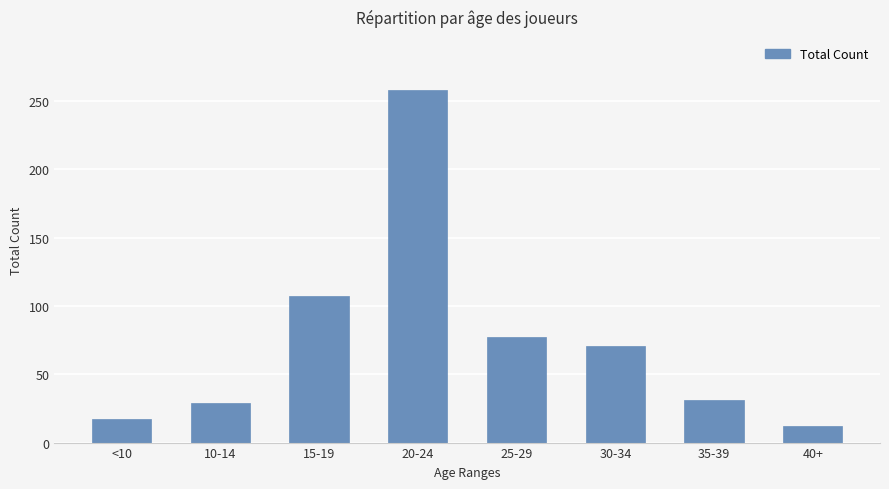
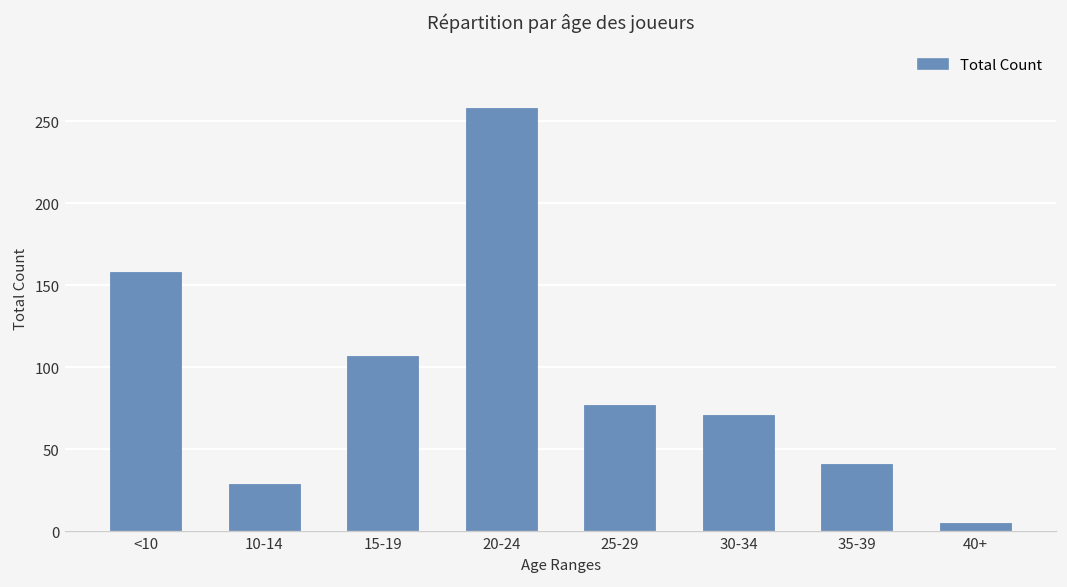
<10: 17 -> 158
35-39: 31 -> 41
40+: 12 -> 5
